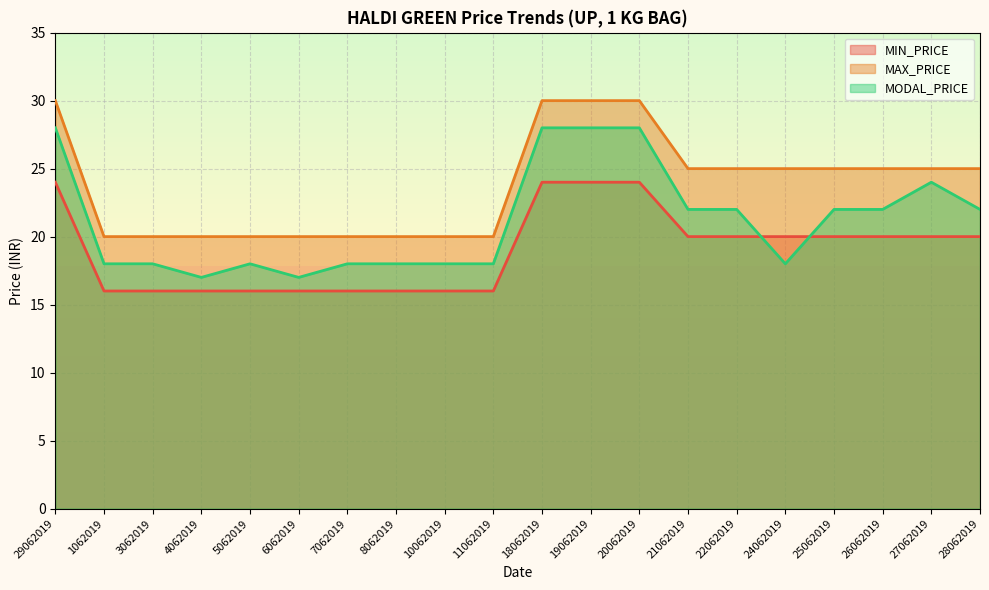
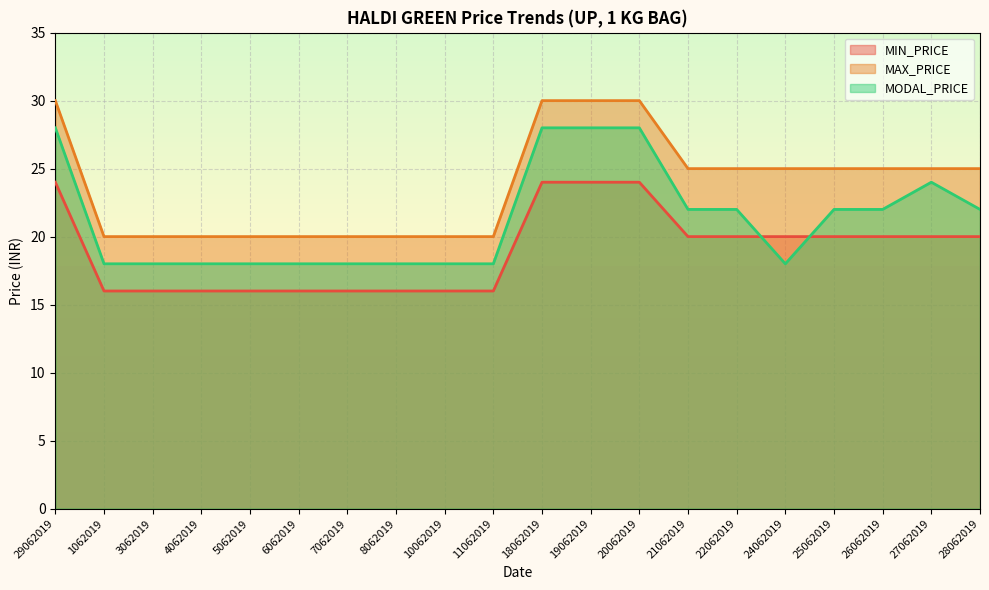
MODAL_PRICE, 4062019: 17 -> 18
MODAL_PRICE, 6062019: 17 -> 18
